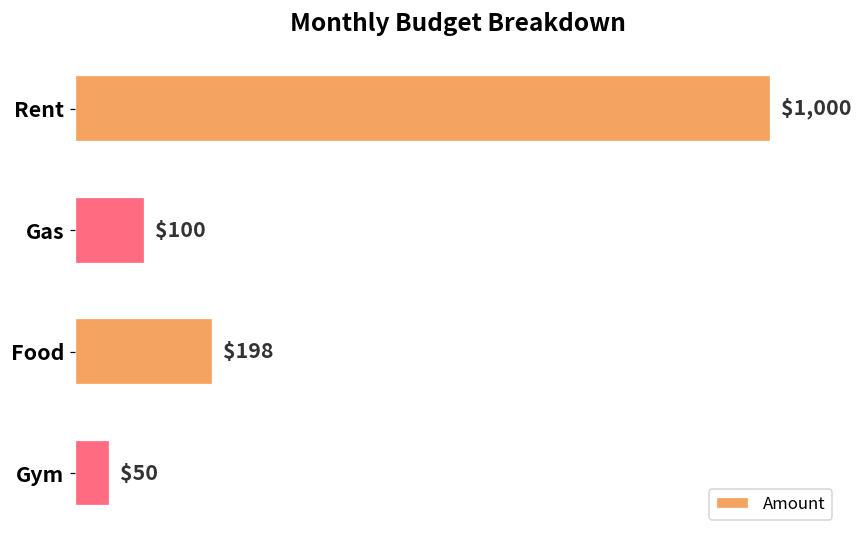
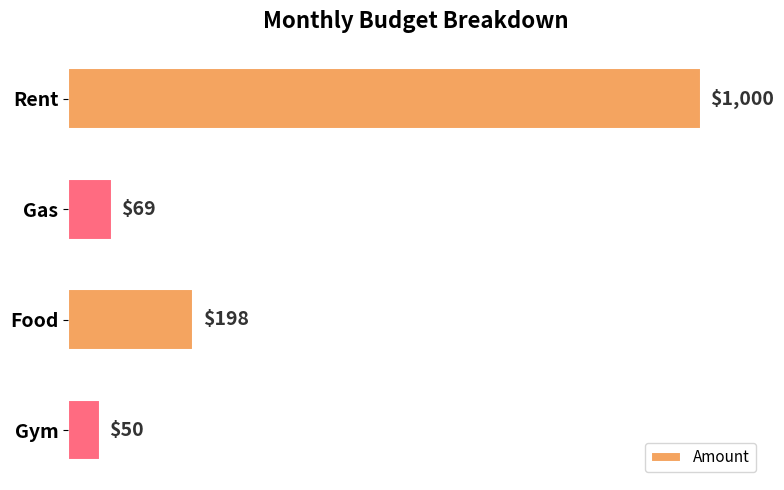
Gas: $100 -> $69
